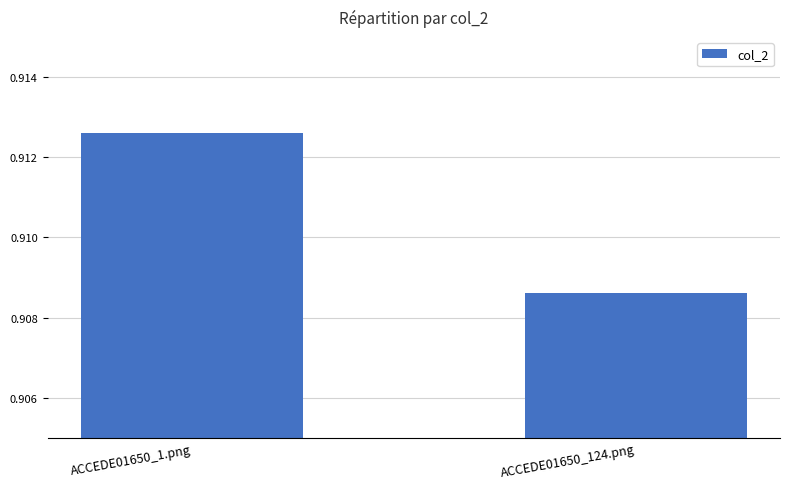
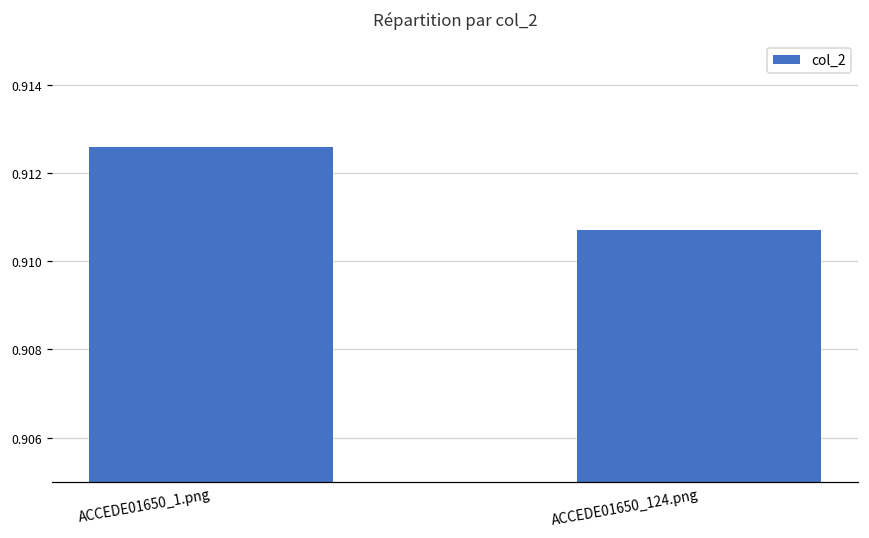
ACCEDE01650_124.png: 0.9086 -> 0.9107
